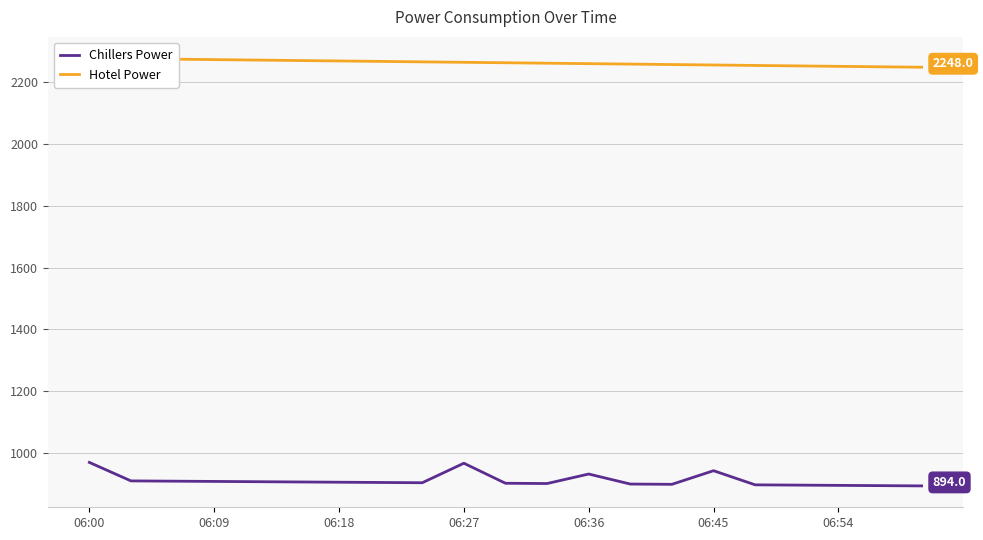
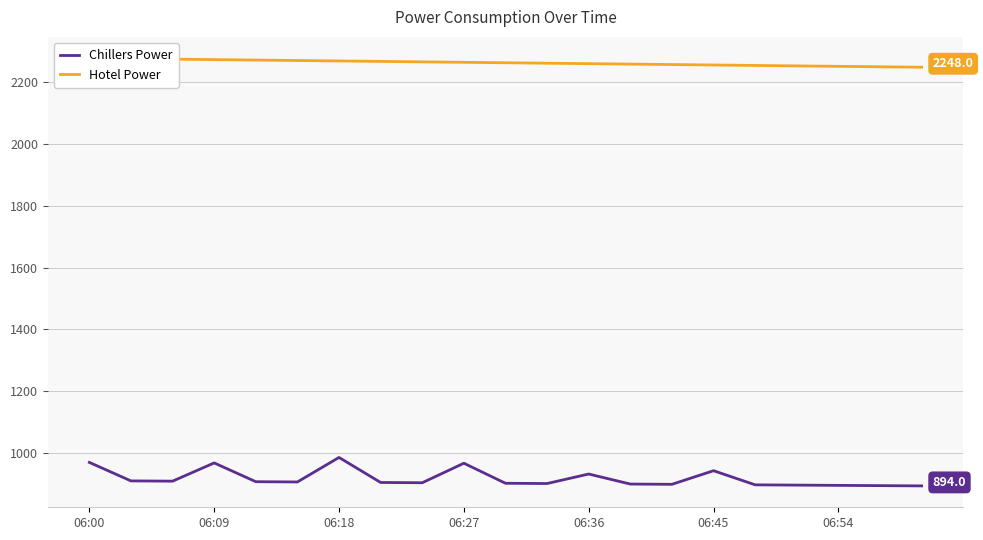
Chillers Power, 06:09: 910 -> 970
Chillers Power, 06:18: 910 -> 990
